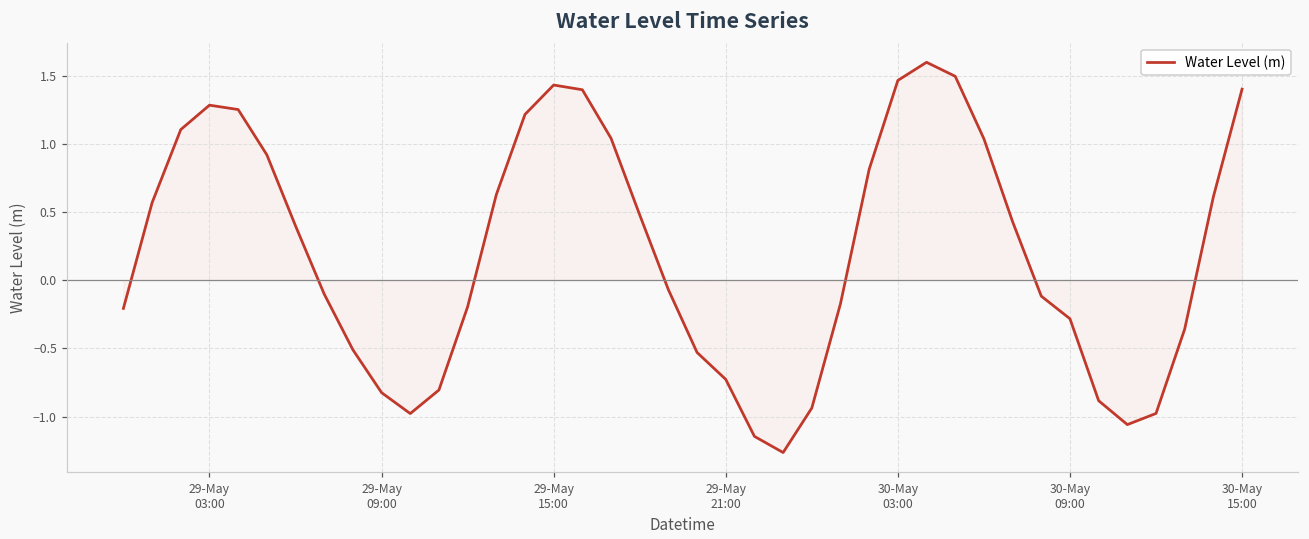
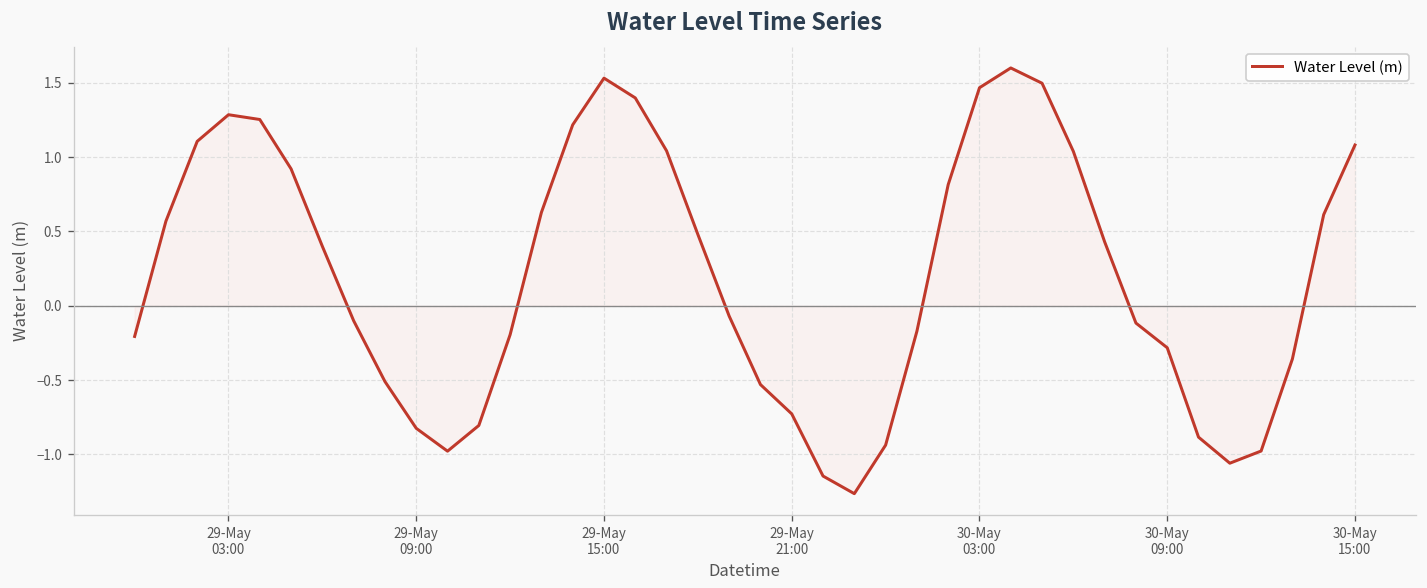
Water Level (m), 29-May 15:00: 1.43 -> 1.53
Water Level (m), 30-May 15:00: 1.40 -> 1.08
